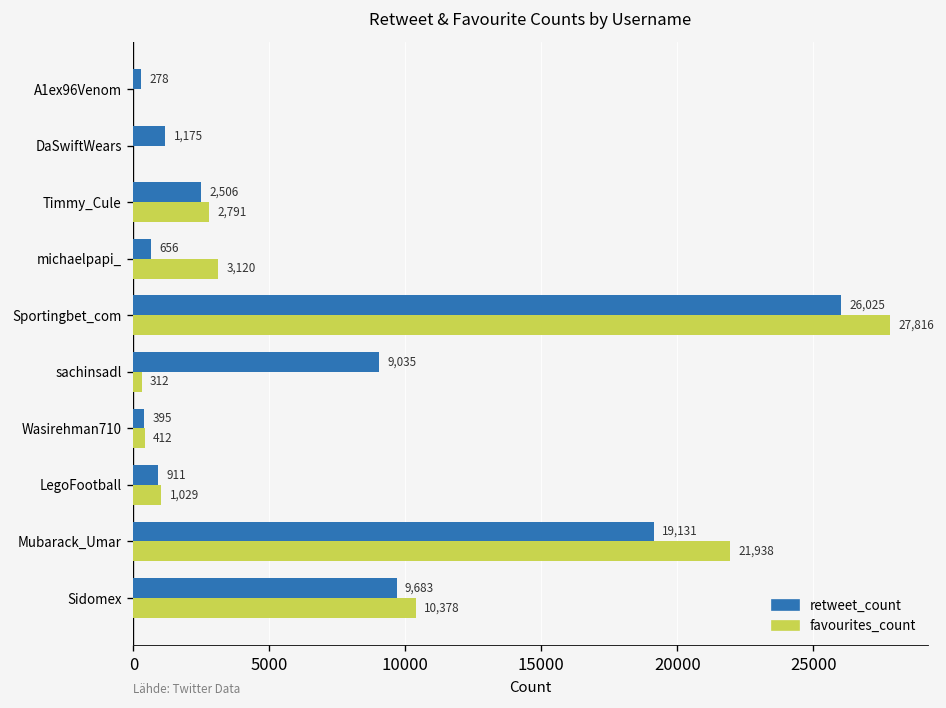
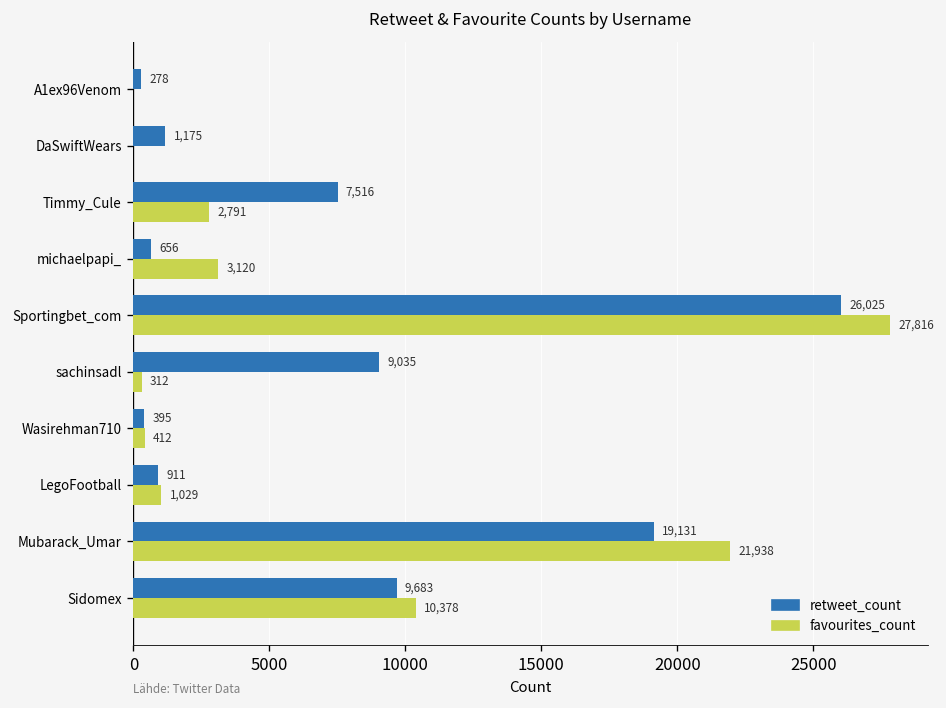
retweet_count, Timmy_Cule: 2,506 -> 7,516
